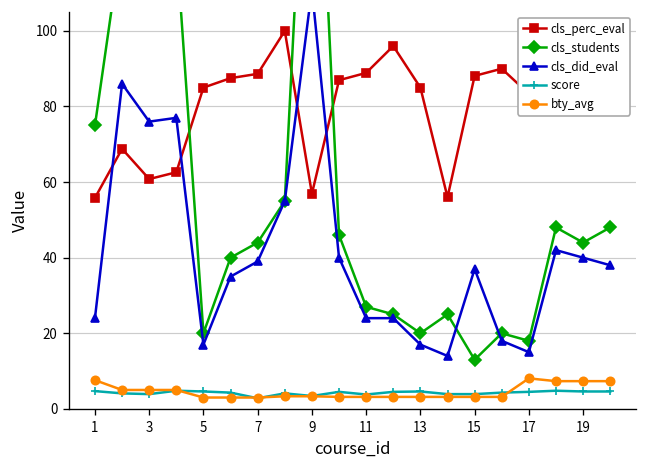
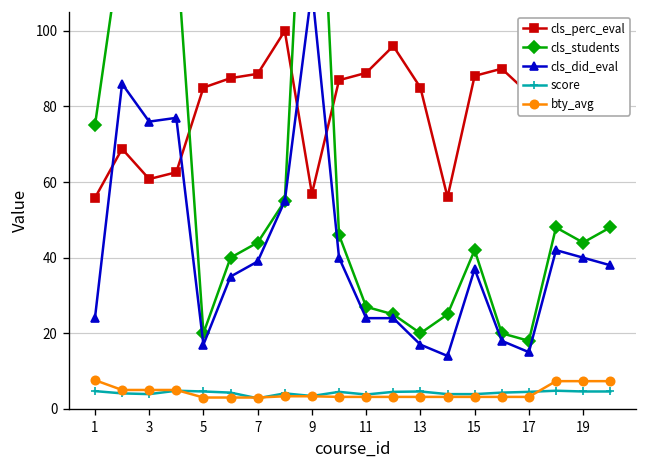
cls_students, 15: 13 -> 42
bty_avg, 17: 8 -> 3
